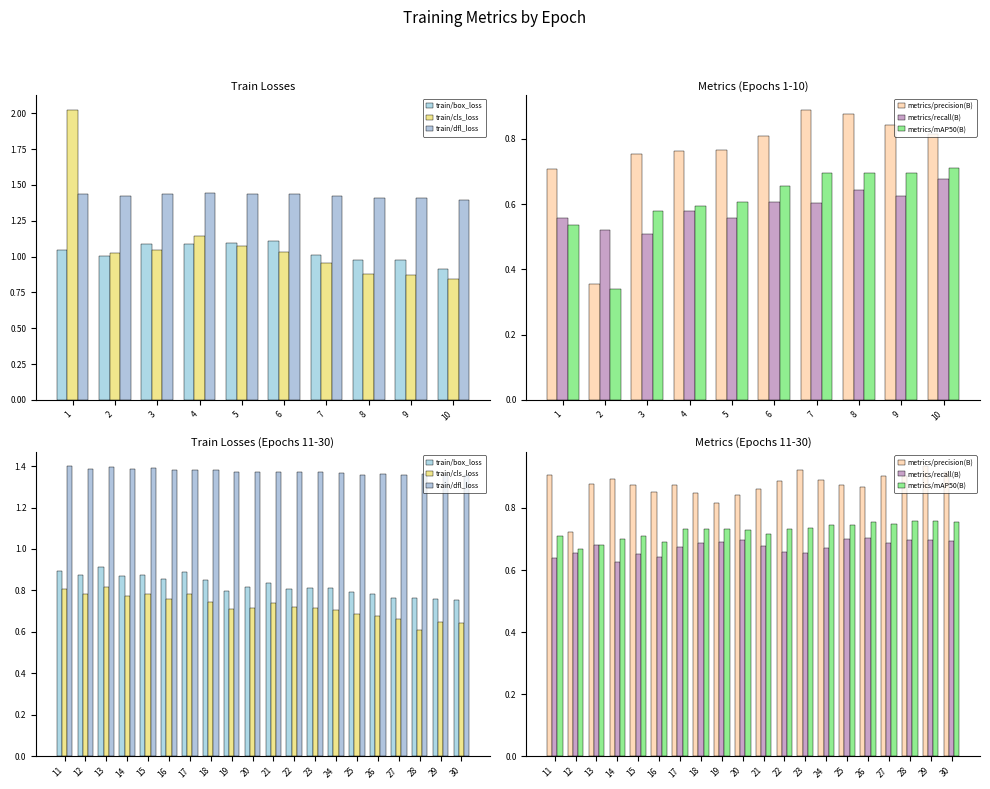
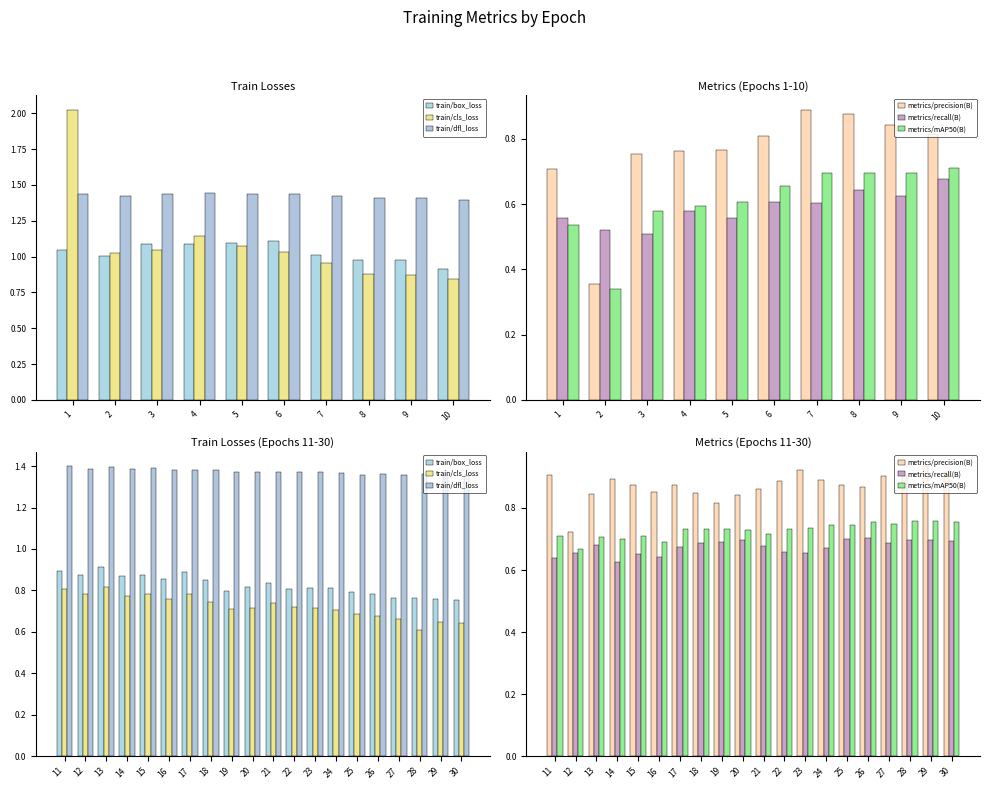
Metrics (Epochs 11-30), metrics/precision(B), 13: 0.88 -> 0.84
Metrics (Epochs 11-30), metrics/mAP50(B), 13: 0.68 -> 0.71
